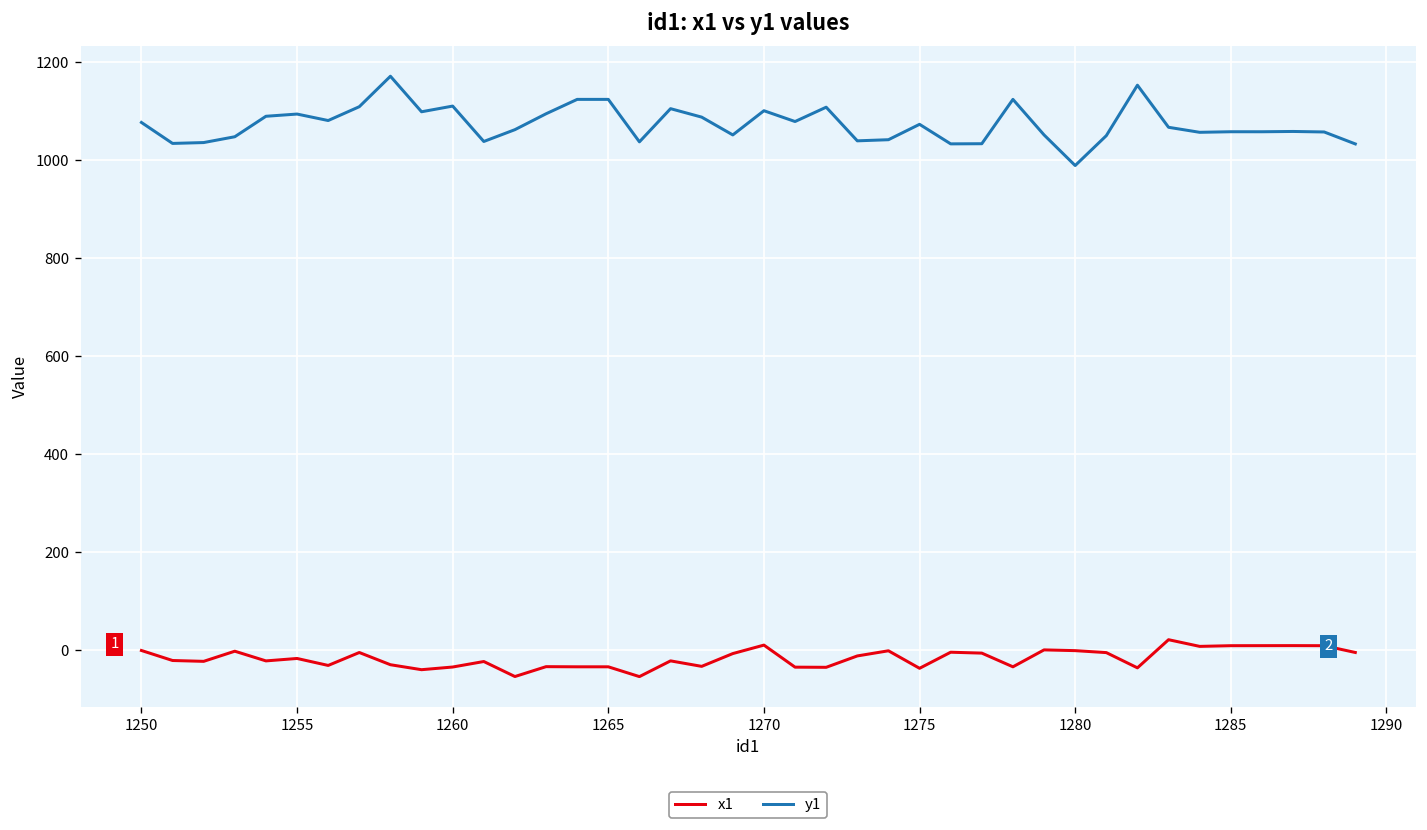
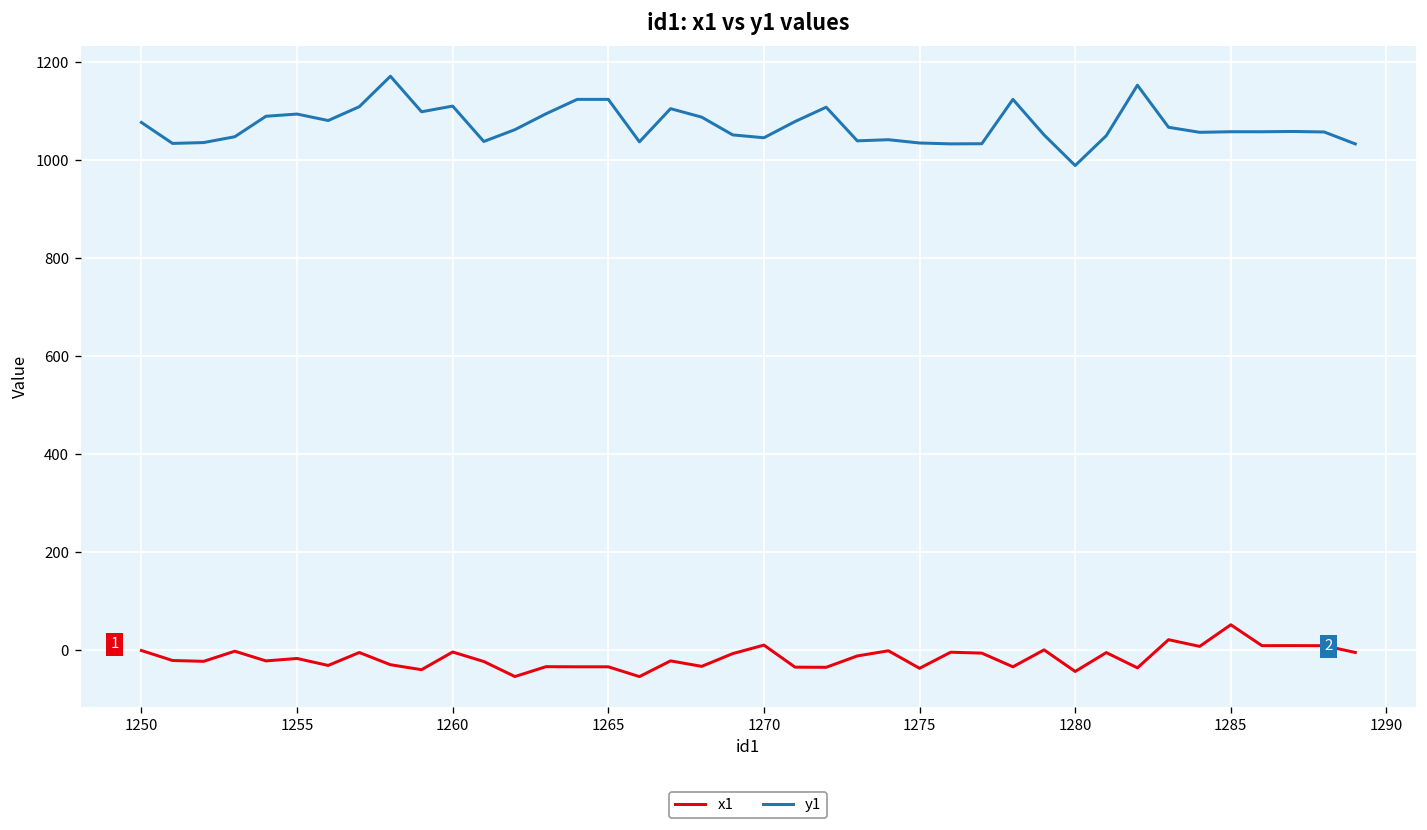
x1, 1260: -40 -> 0
y1, 1270: 1100 -> 1050
y1, 1275: 1070 -> 1040
x1, 1280: 0 -> -40
x1, 1285: 10 -> 50
